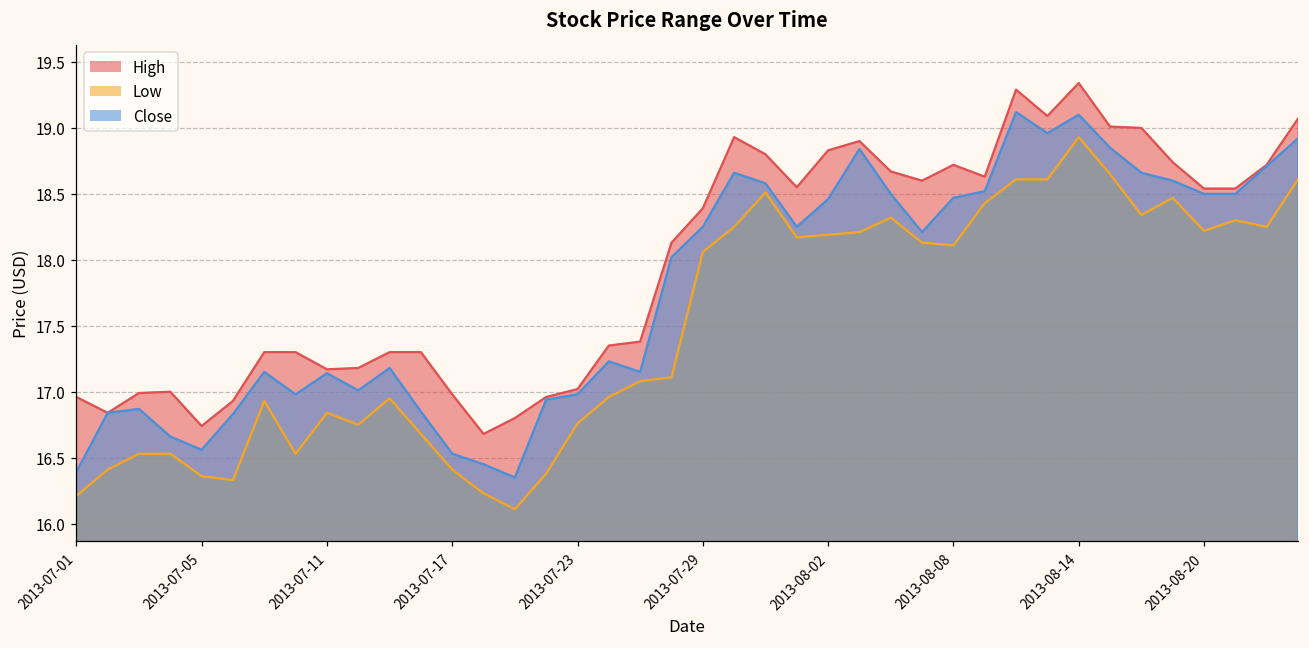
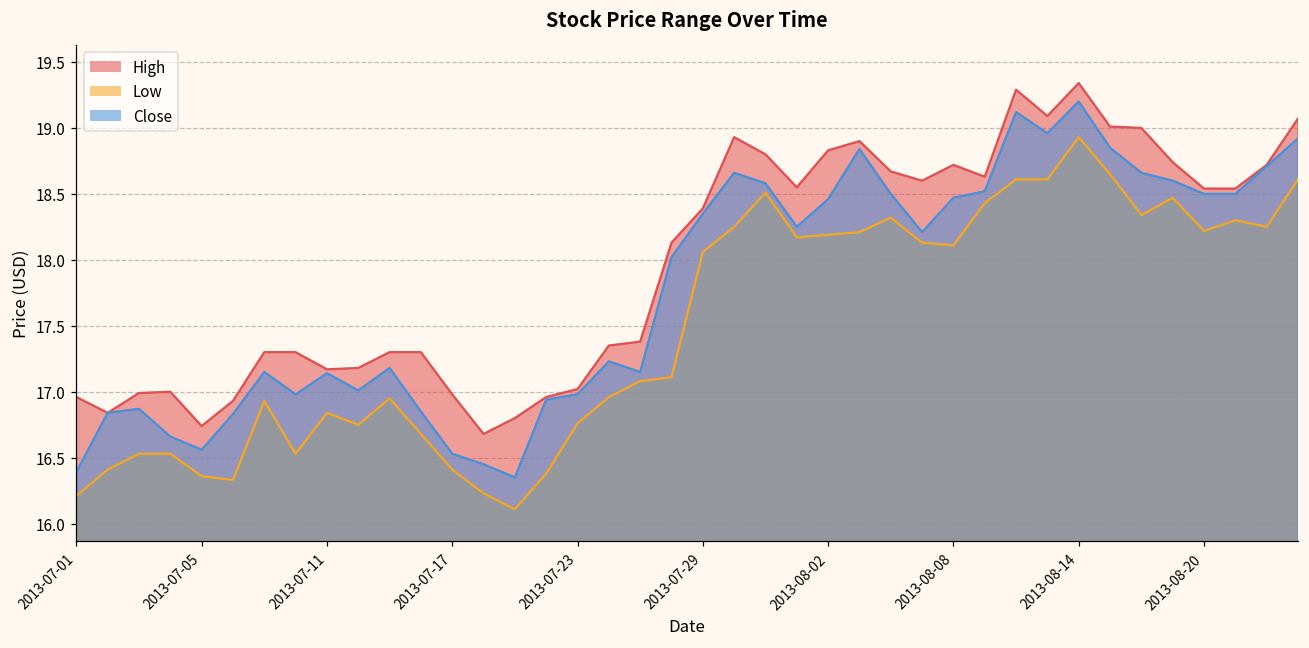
Close, 2013-07-29: 18.25 -> 18.35
Close, 2013-08-14: 19.1 -> 19.2
